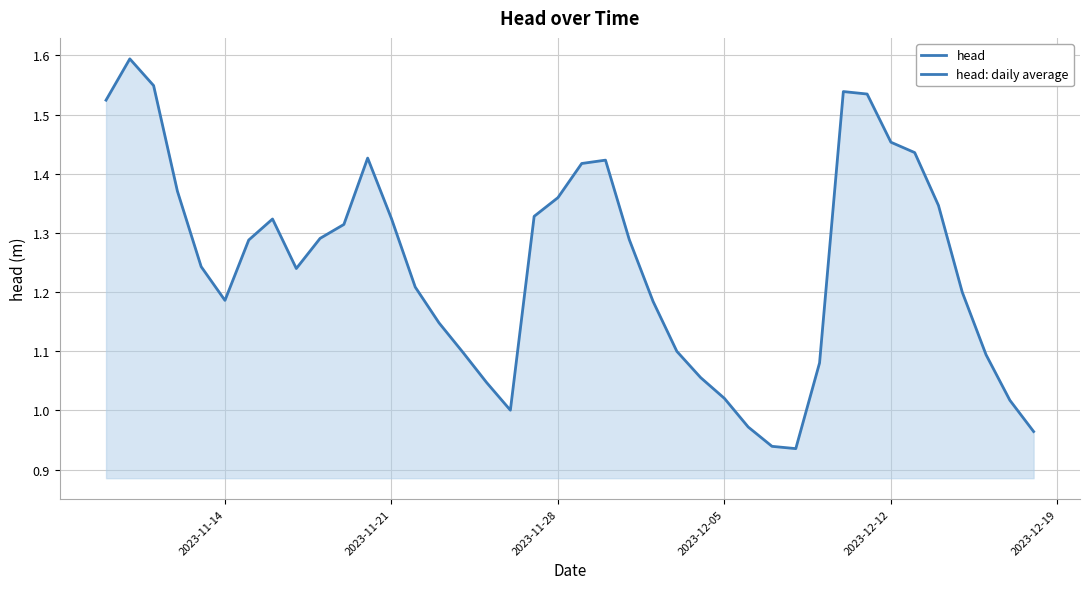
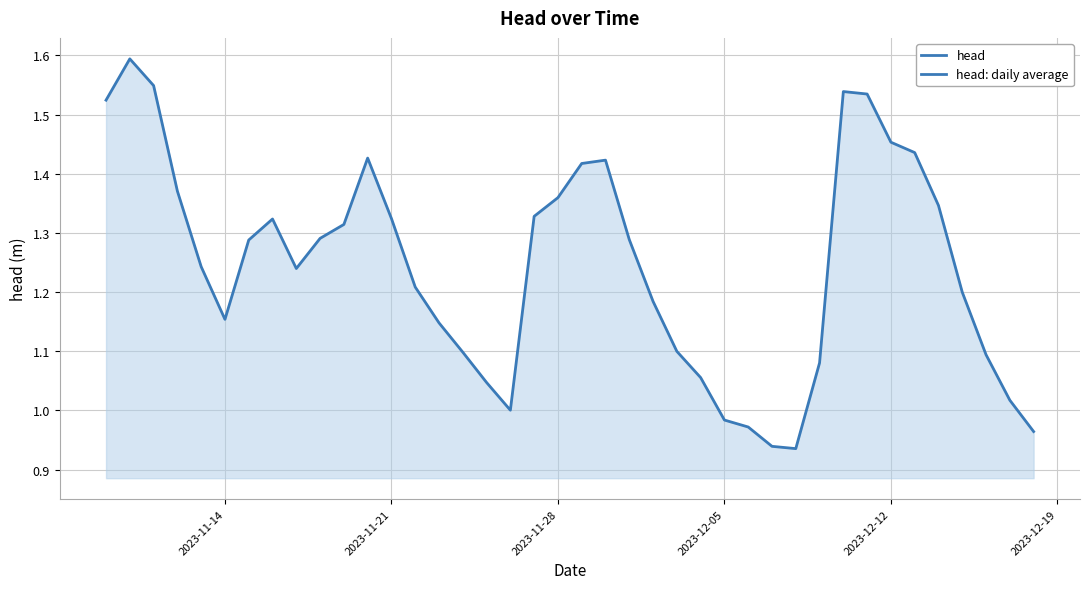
2023-11-14: 1.19 -> 1.15
2023-12-05: 1.02 -> 0.98
